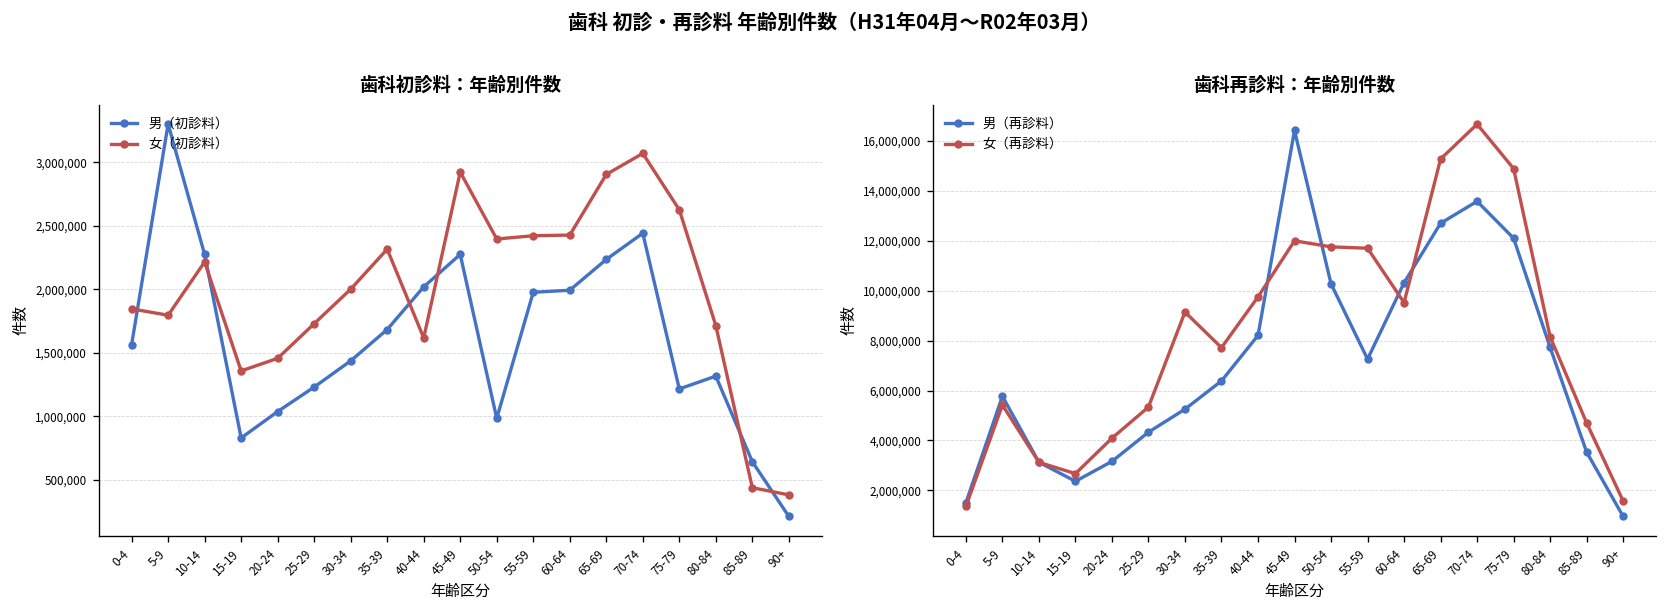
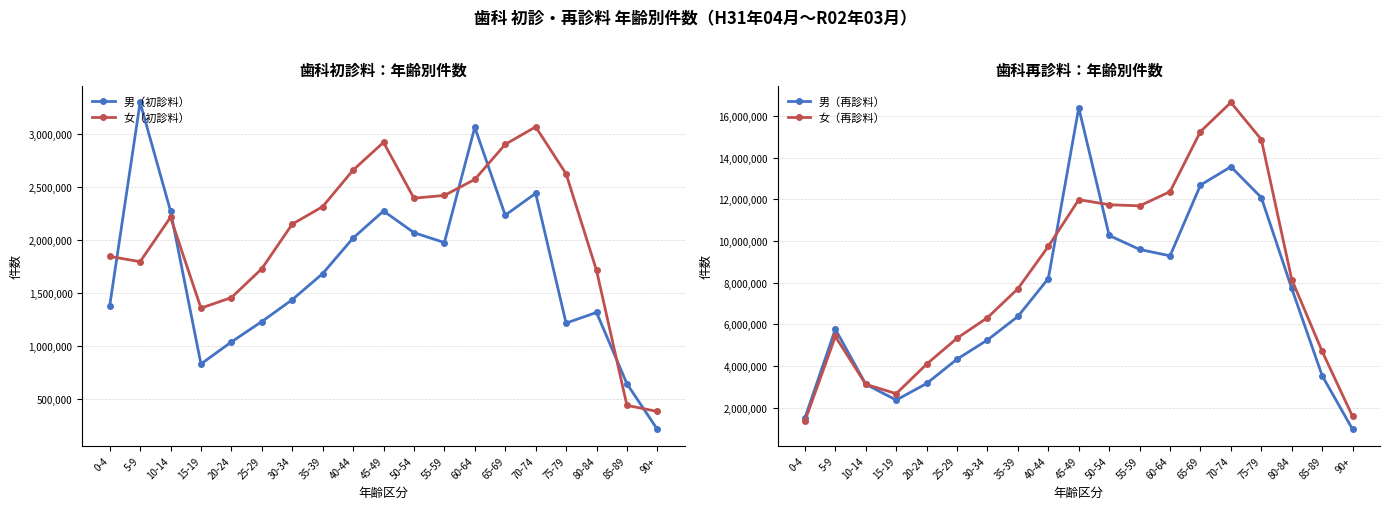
歯科初診料：年齢別件数, 男（初診料）, 0-4: 1,560,000 -> 1,370,000
歯科初診料：年齢別件数, 女（初診料）, 30-34: 2,000,000 -> 2,150,000
歯科初診料：年齢別件数, 女（初診料）, 40-44: 1,620,000 -> 2,660,000
歯科初診料：年齢別件数, 男（初診料）, 50-54: 980,000 -> 2,070,000
歯科初診料：年齢別件数, 男（初診料）, 60-64: 1,990,000 -> 3,060,000
歯科初診料：年齢別件数, 女（初診料）, 60-64: 2,430,000 -> 2,570,000
歯科再診料：年齢別件数, 女（再診料）, 30-34: 9,100,000 -> 6,300,000
歯科再診料：年齢別件数, 男（再診料）, 55-59: 7,300,000 -> 9,600,000
歯科再診料：年齢別件数, 男（再診料）, 60-64: 10,300,000 -> 9,300,000
歯科再診料：年齢別件数, 女（再診料）, 60-64: 9,500,000 -> 12,400,000
